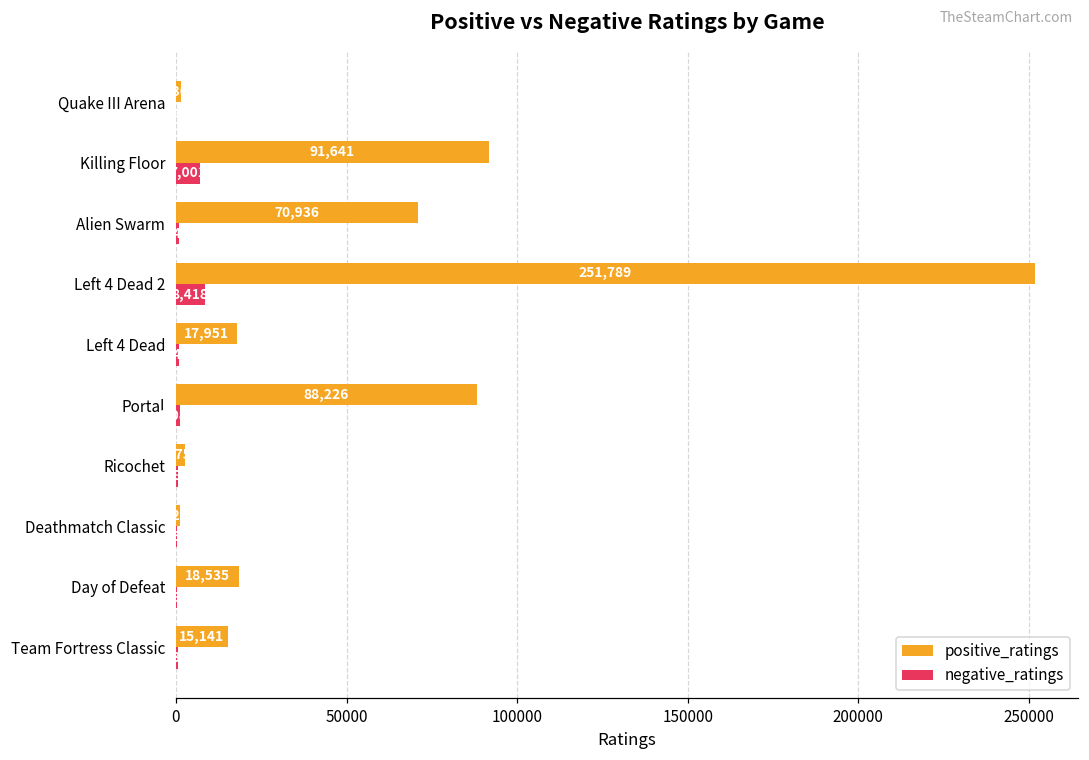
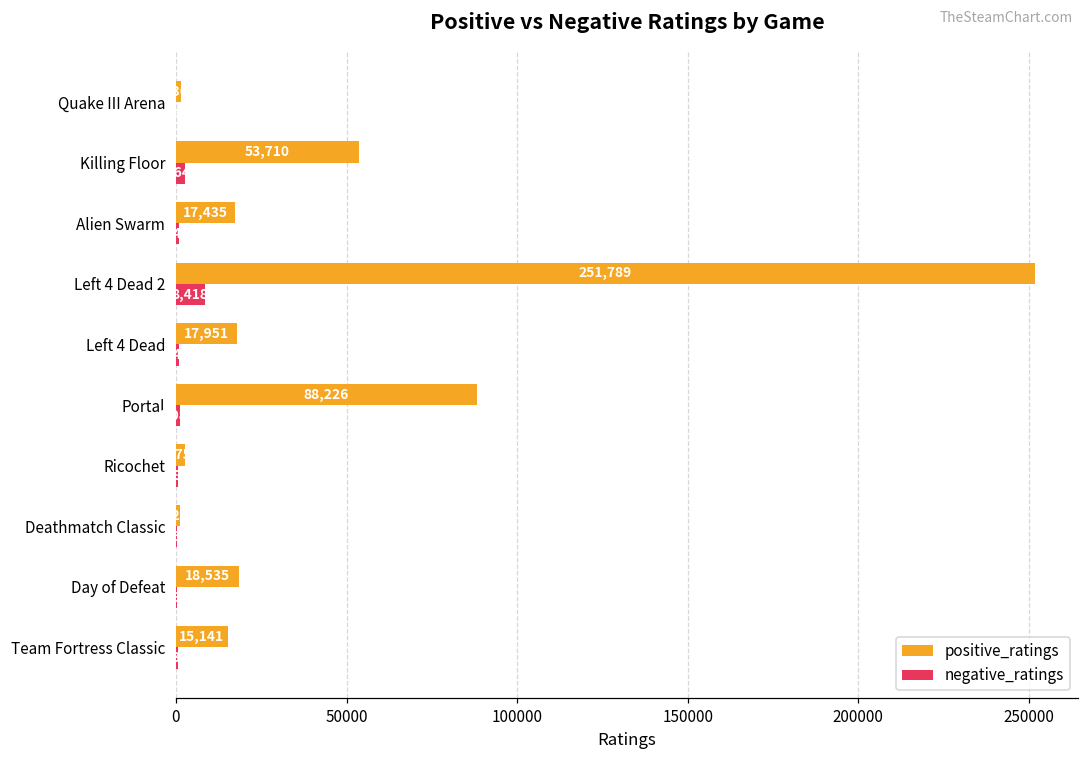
positive_ratings, Killing Floor: 91,641 -> 53,710
negative_ratings, Killing Floor: 7000 -> 3000
positive_ratings, Alien Swarm: 70,936 -> 17,435
